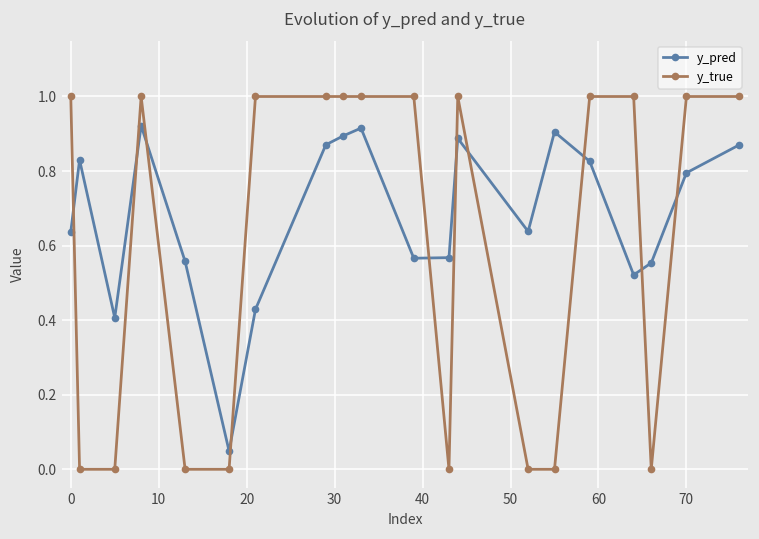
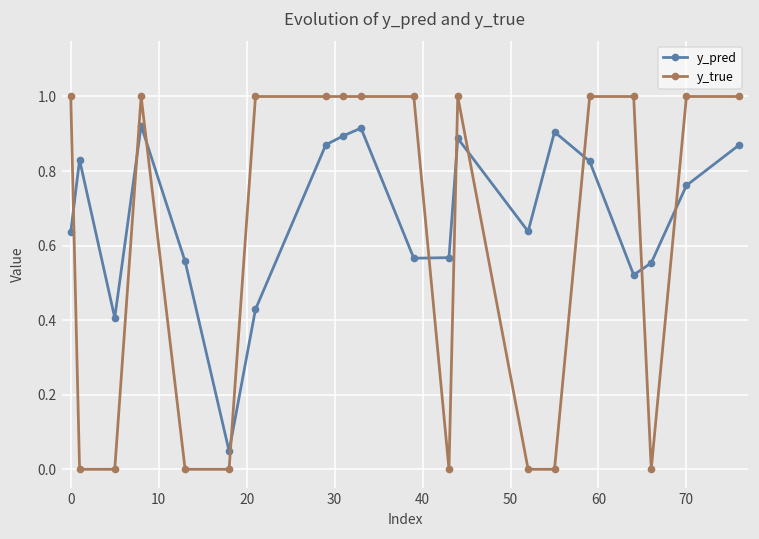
y_pred, 70: 0.80 -> 0.76
